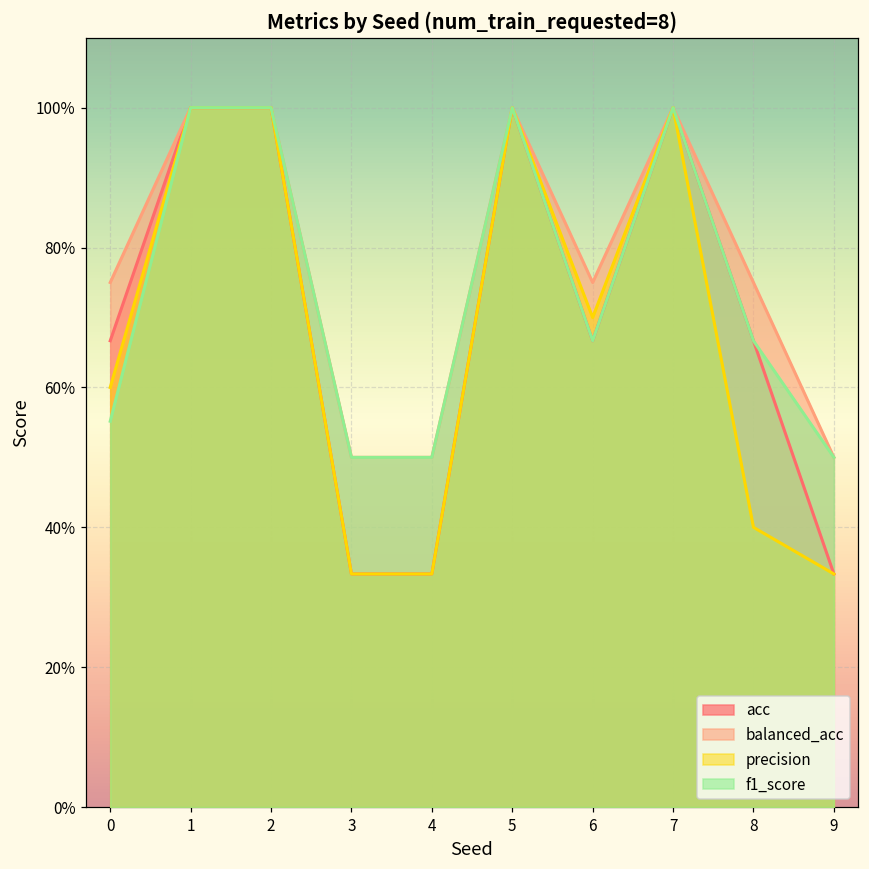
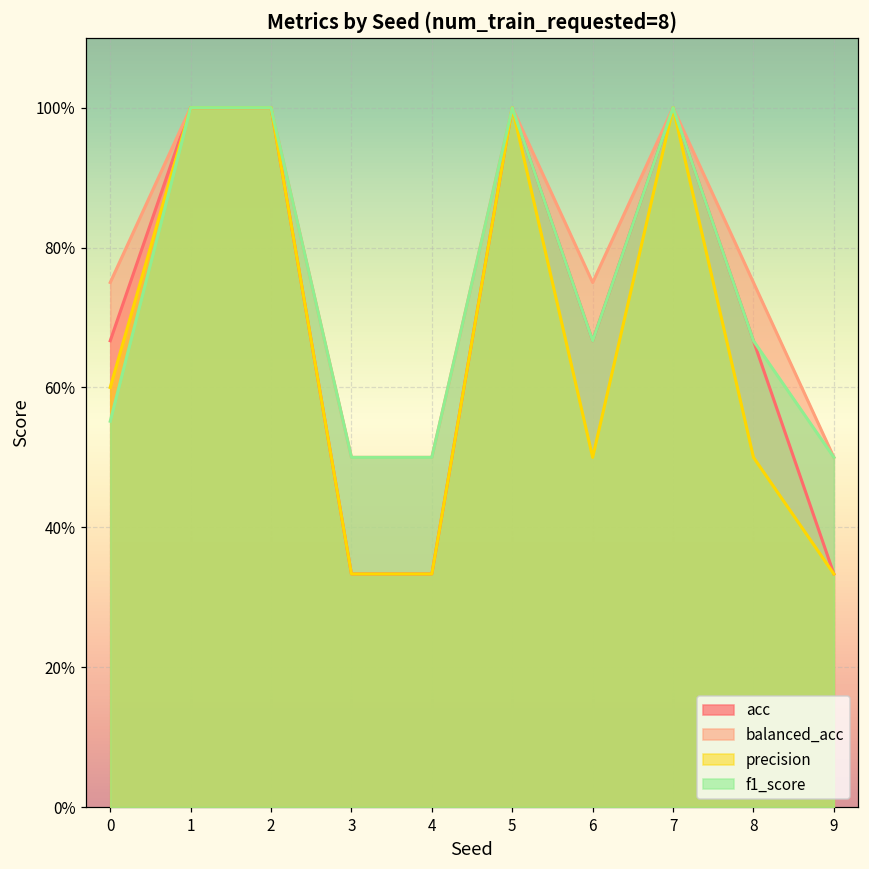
precision, 6: 70% -> 50%
precision, 8: 40% -> 50%
